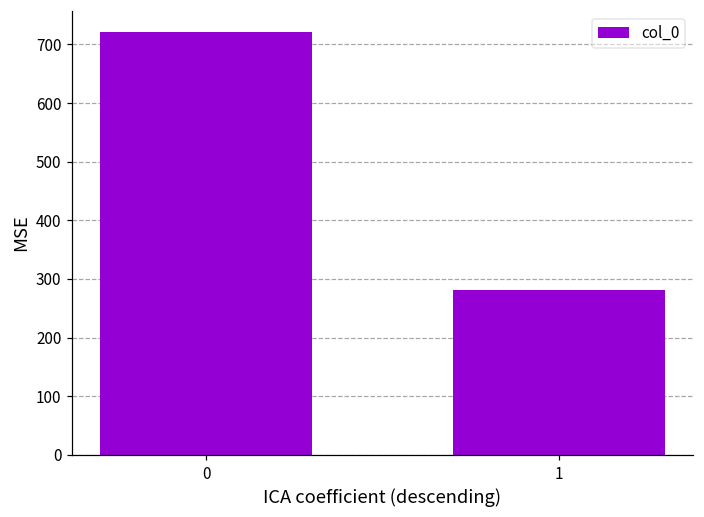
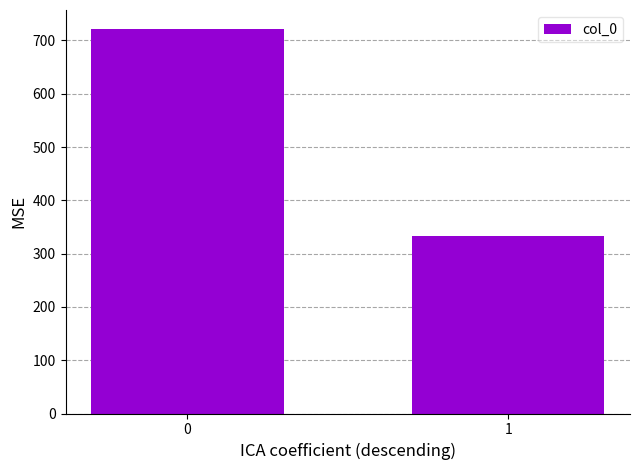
1: 280 -> 330
